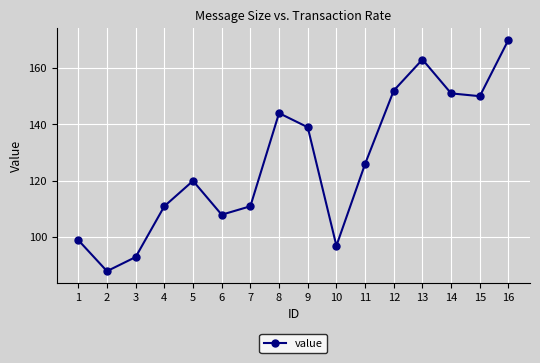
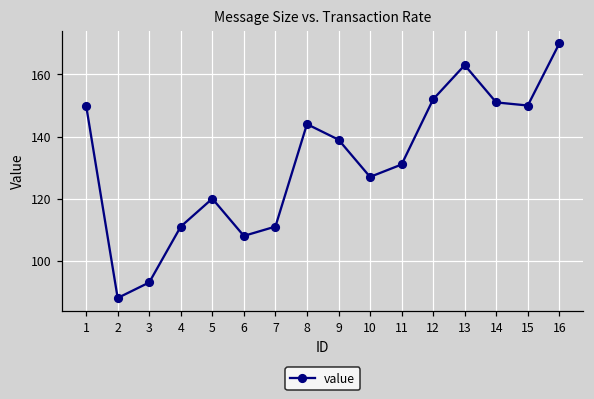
1: 99 -> 150
10: 97 -> 127
11: 126 -> 131
